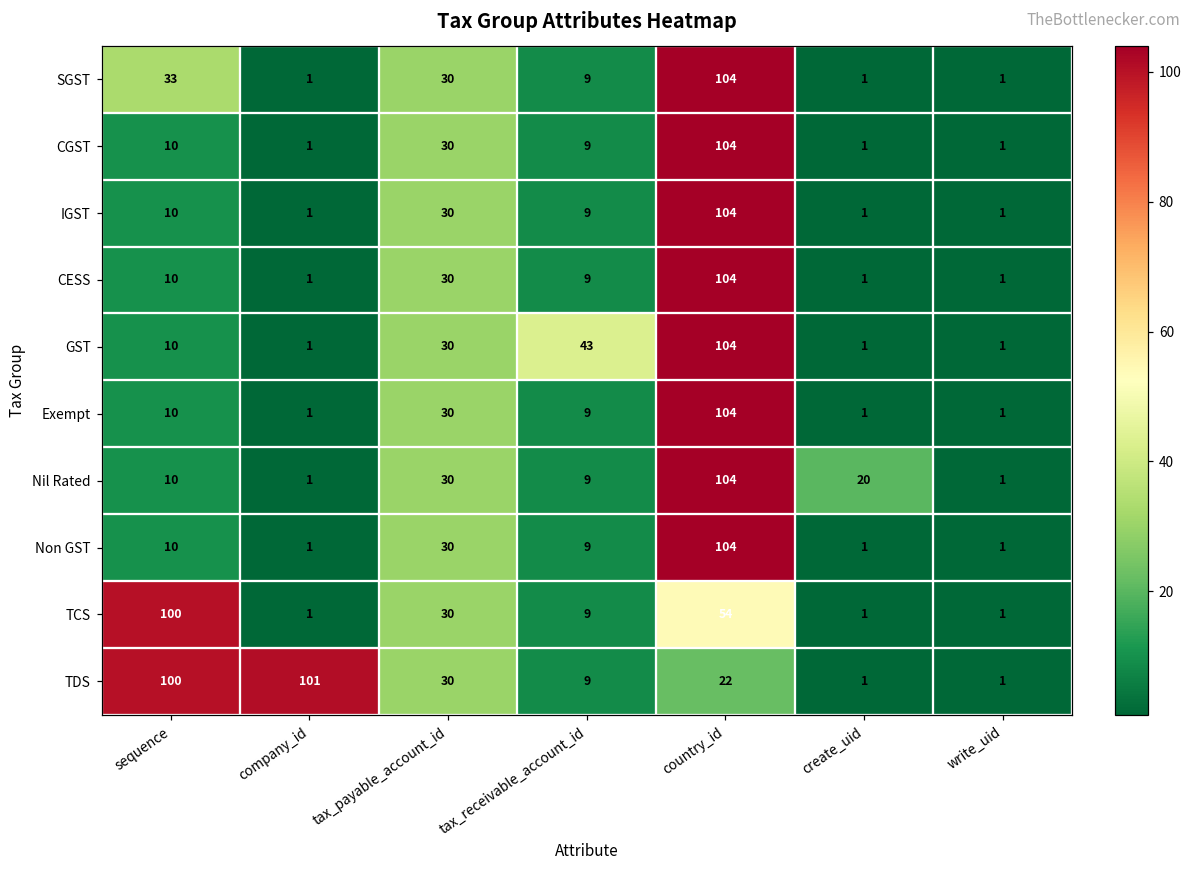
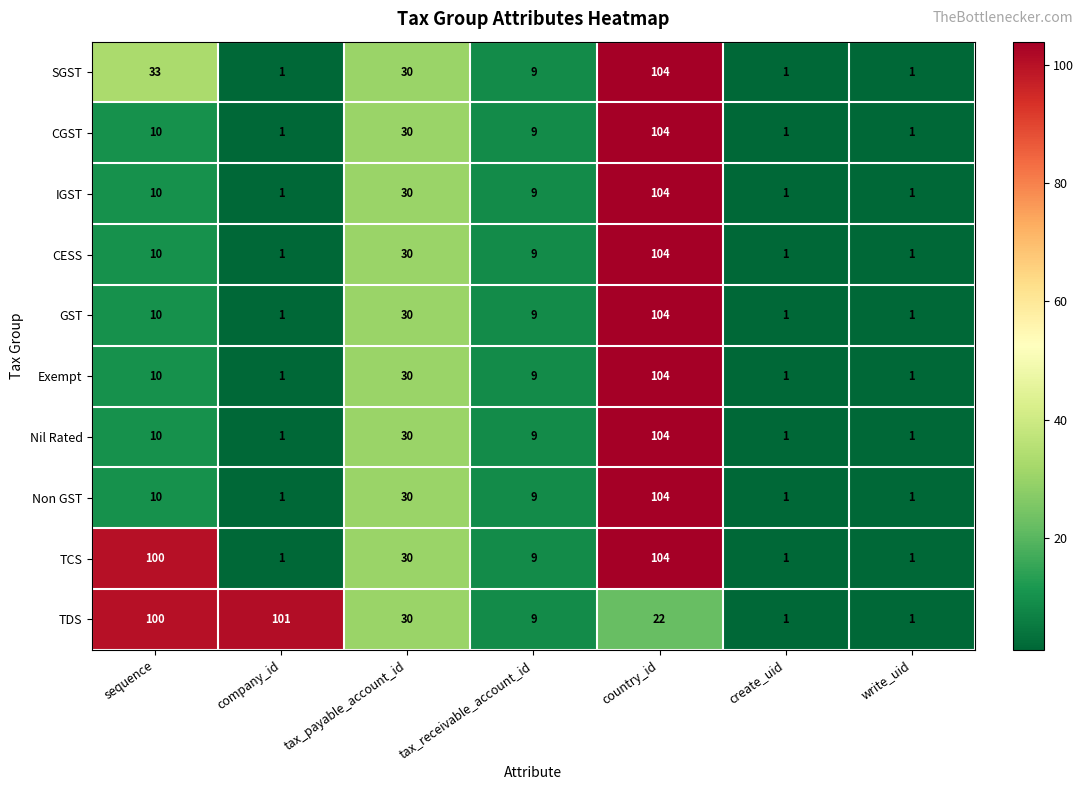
GST, tax_receivable_account_id: 43 -> 9
Nil Rated, create_uid: 20 -> 1
TCS, country_id: 54 -> 104
